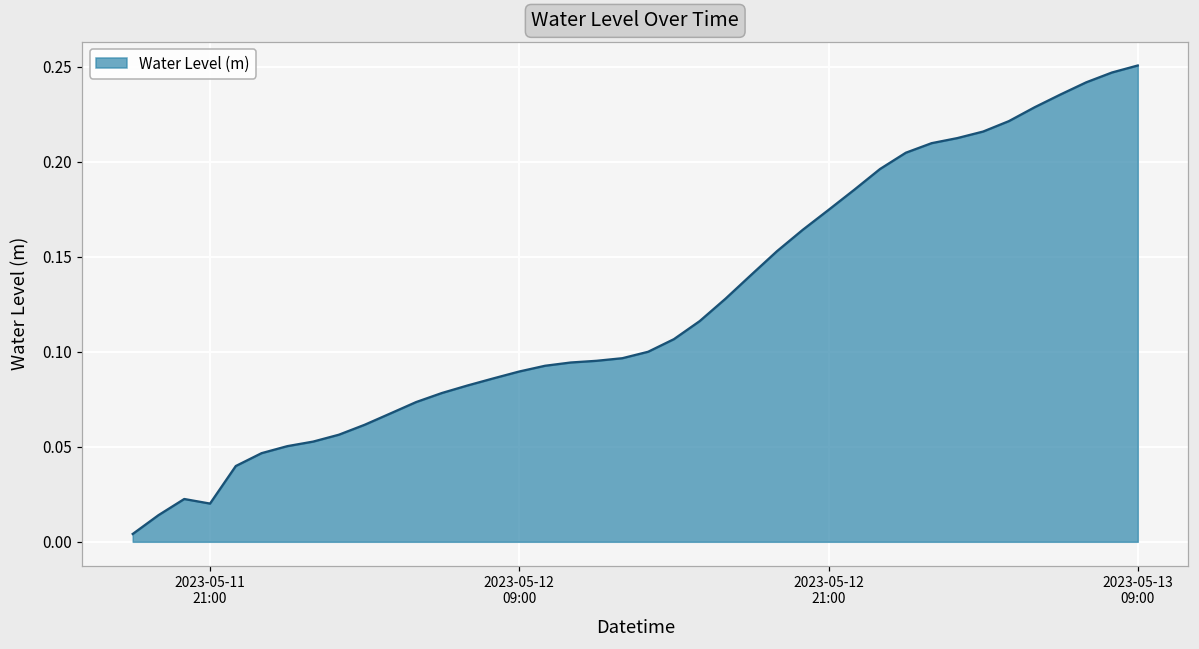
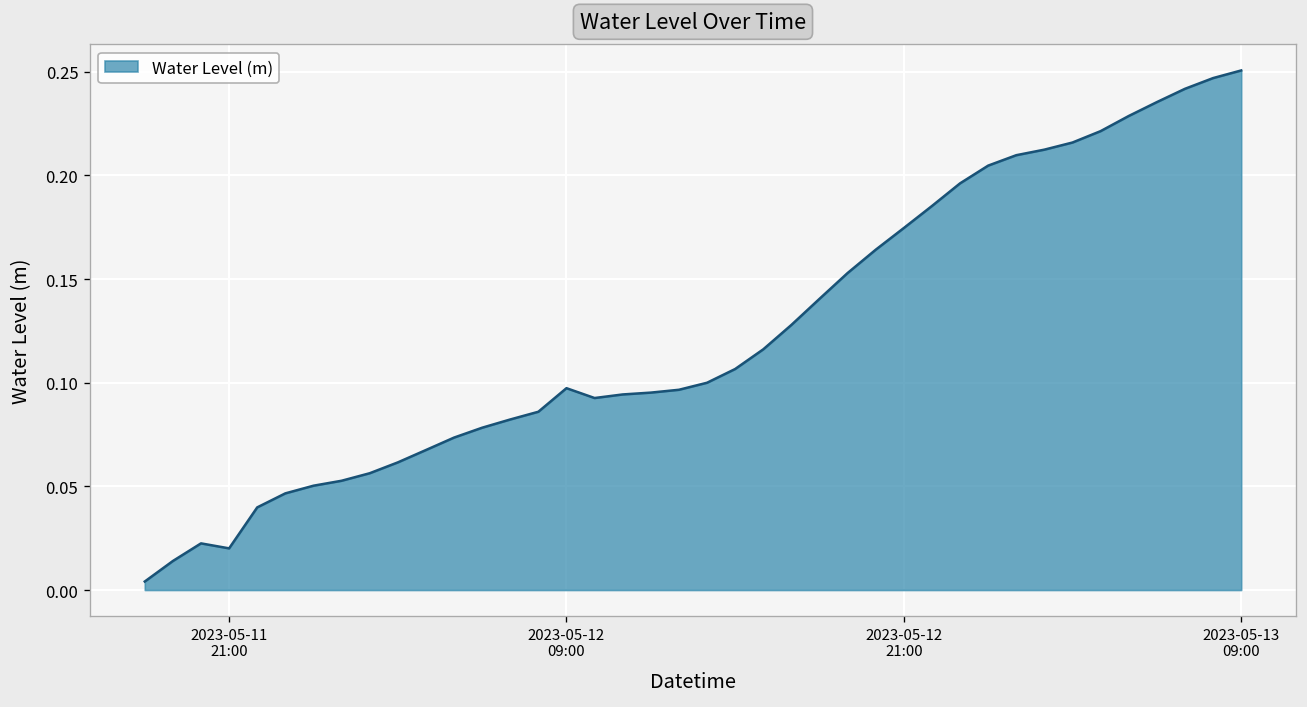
2023-05-12 09:00: 0.090 -> 0.097
